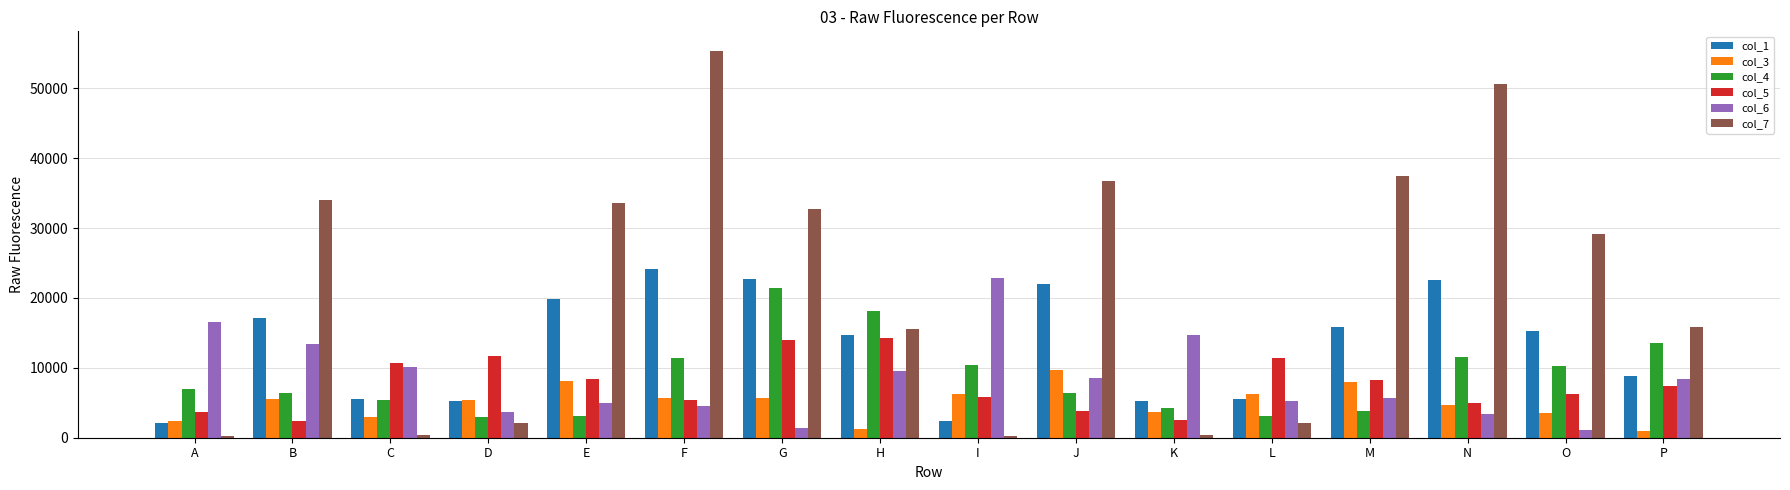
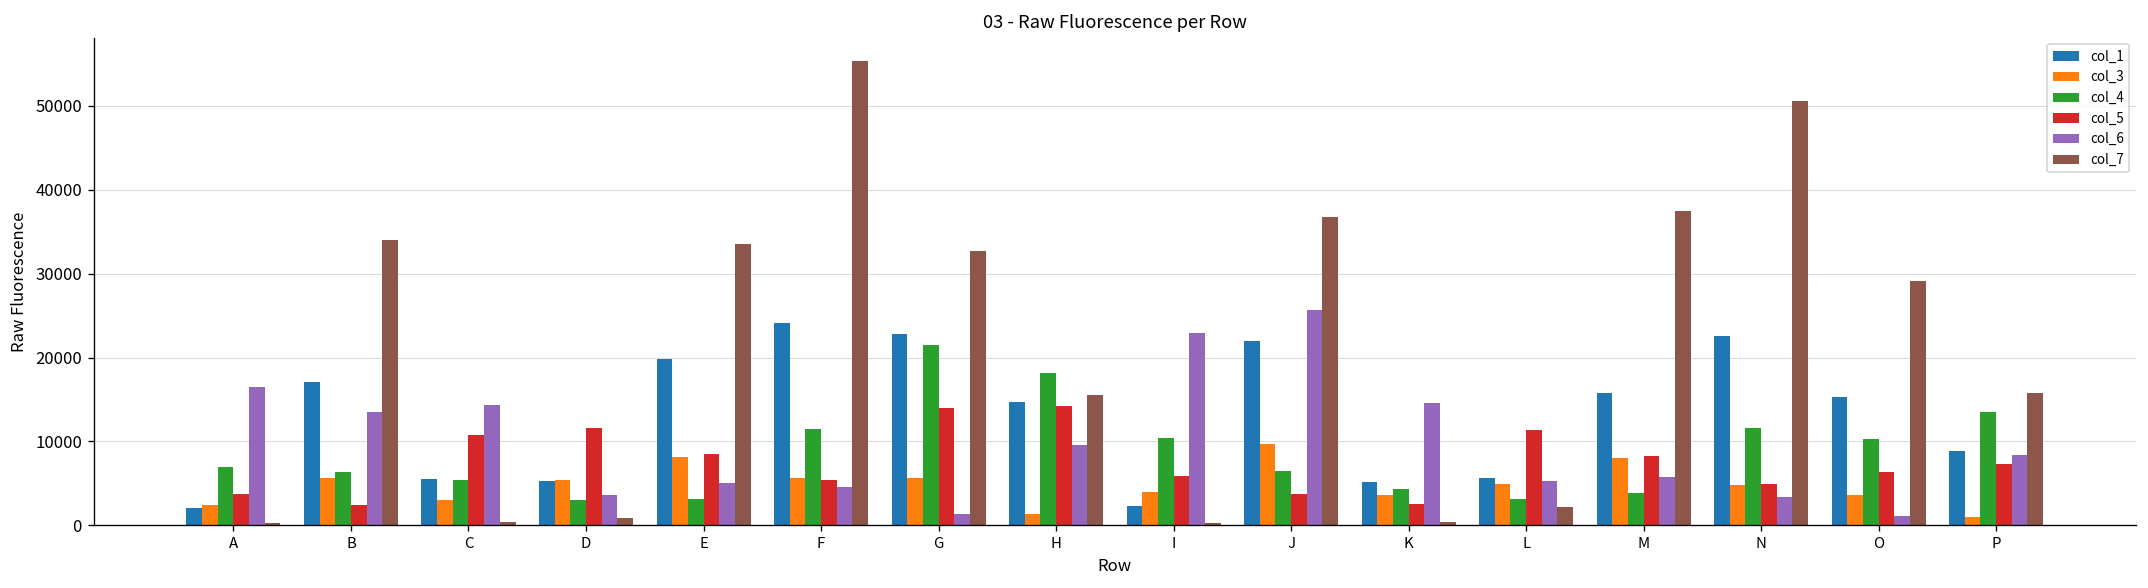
col_6, C: 10000 -> 14000
col_7, D: 2000 -> 1000
col_3, I: 6000 -> 4000
col_6, J: 9000 -> 26000
col_3, L: 6000 -> 5000
